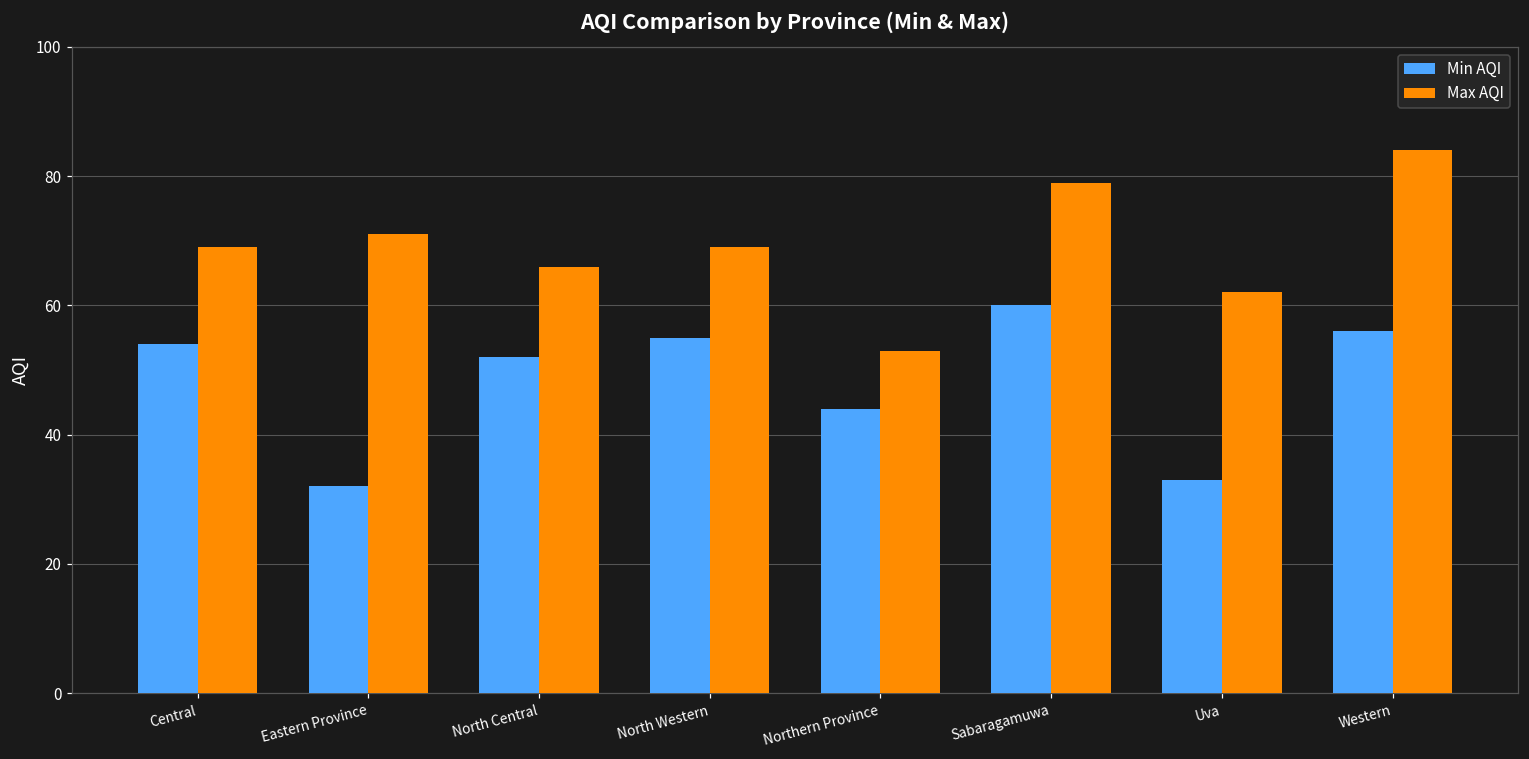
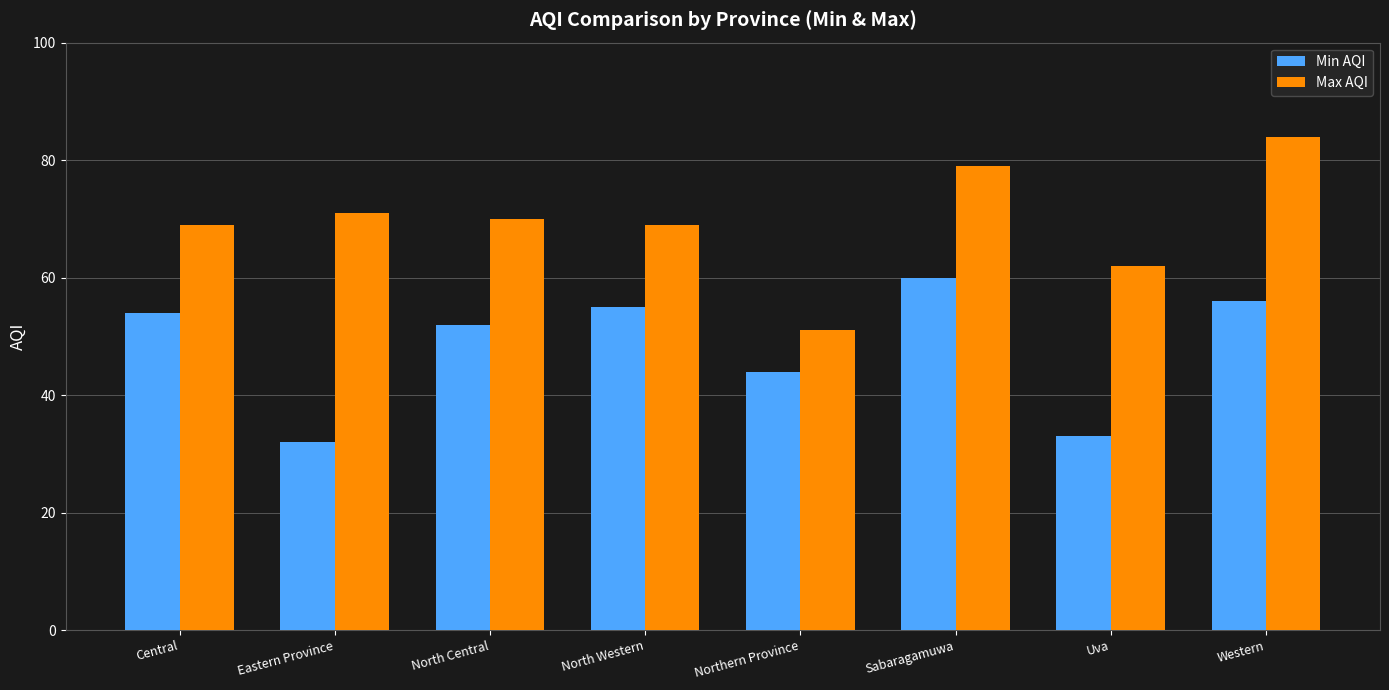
Max AQI, North Central: 66 -> 70
Max AQI, Northern Province: 53 -> 51
